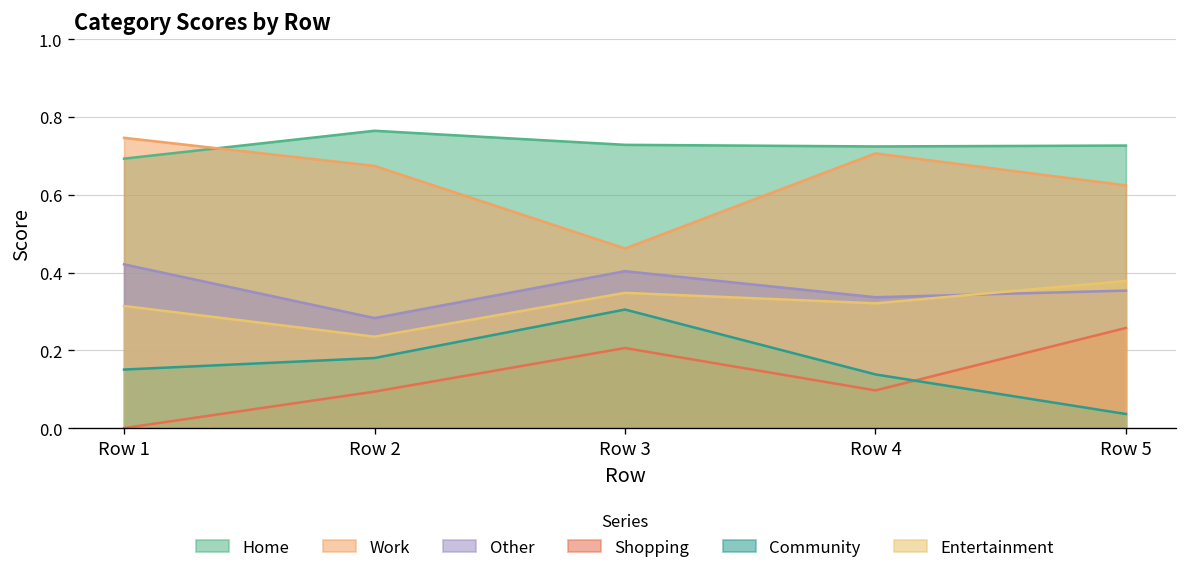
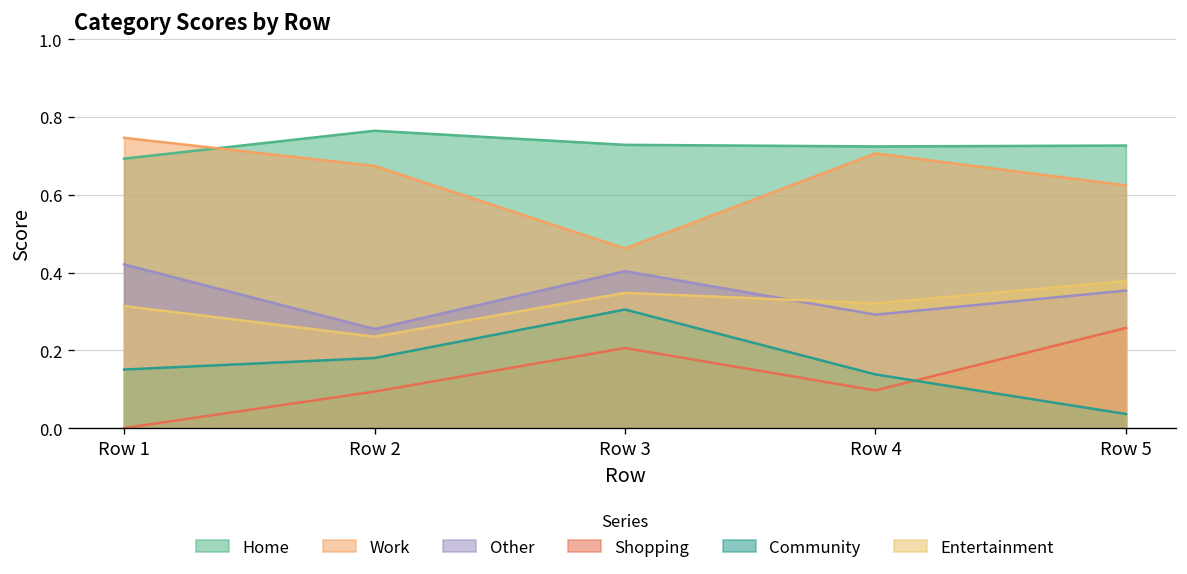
Other, Row 2: 0.28 -> 0.26
Other, Row 4: 0.34 -> 0.29
